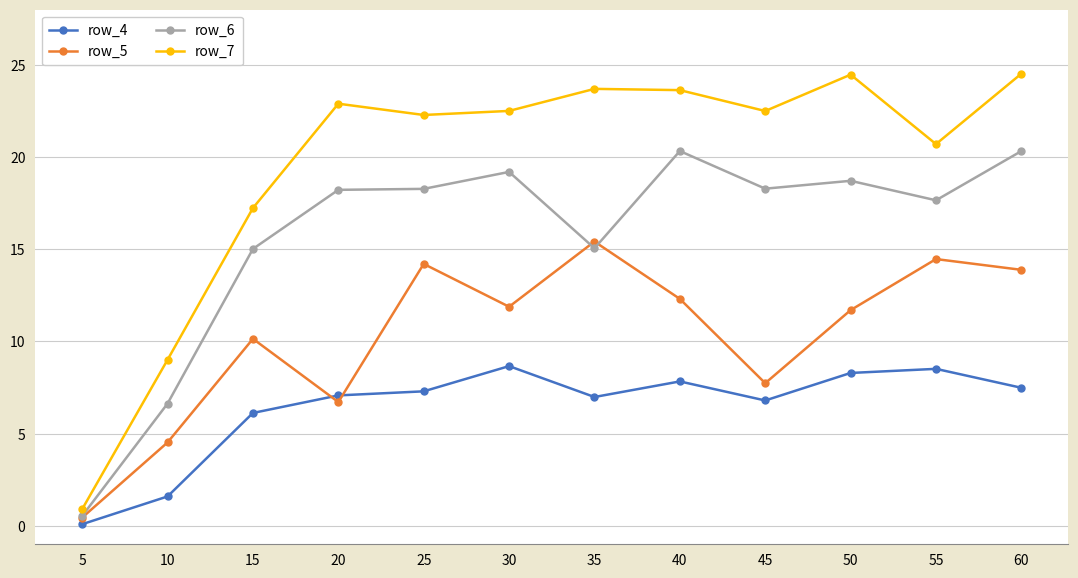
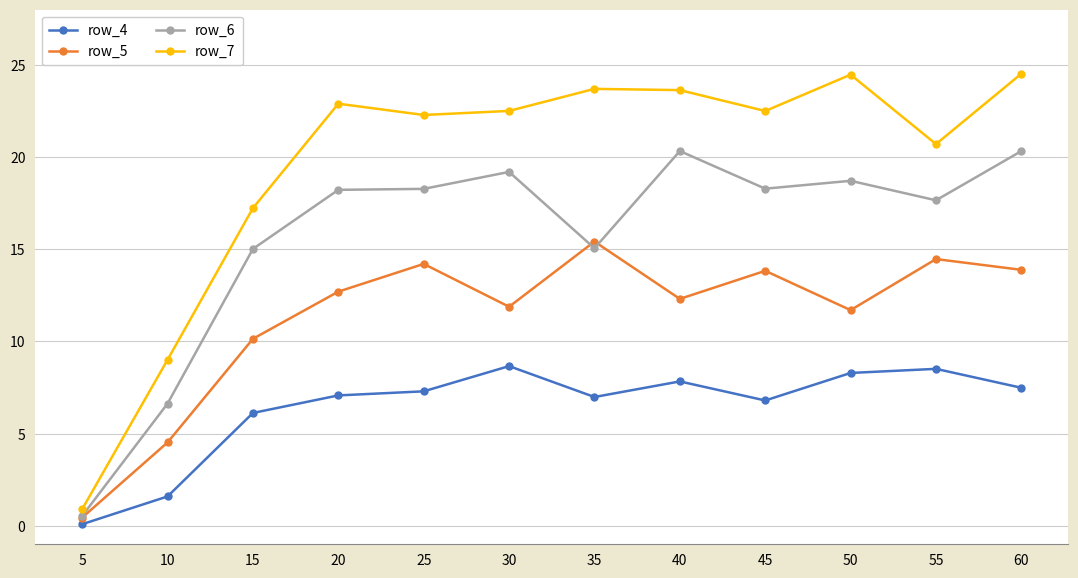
row_5, 20: 6.7 -> 12.7
row_5, 45: 7.7 -> 13.8
